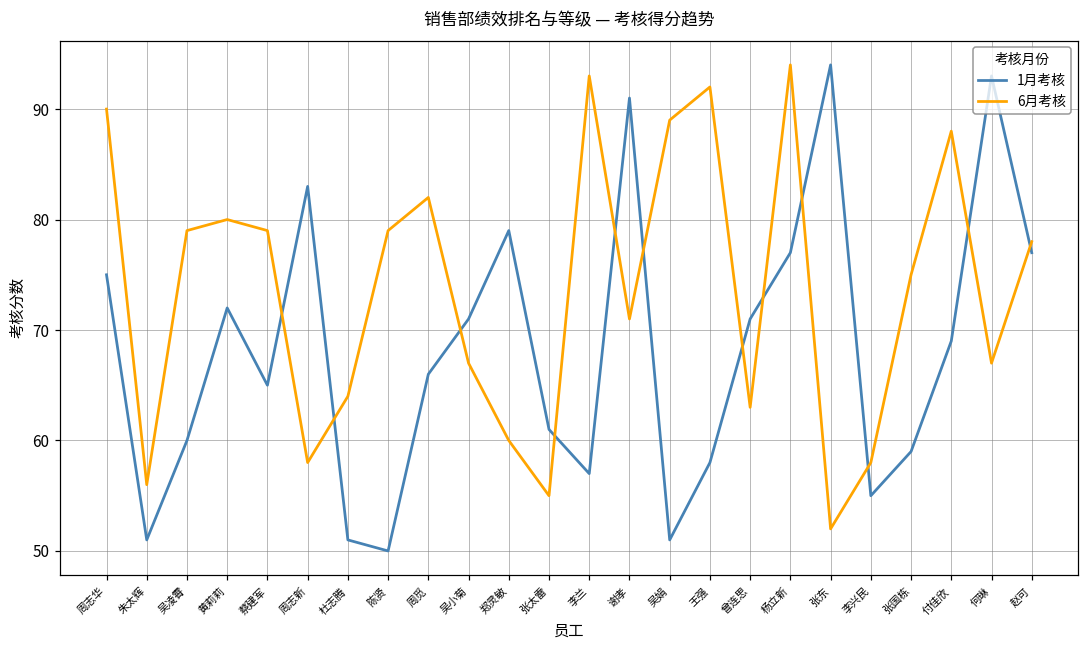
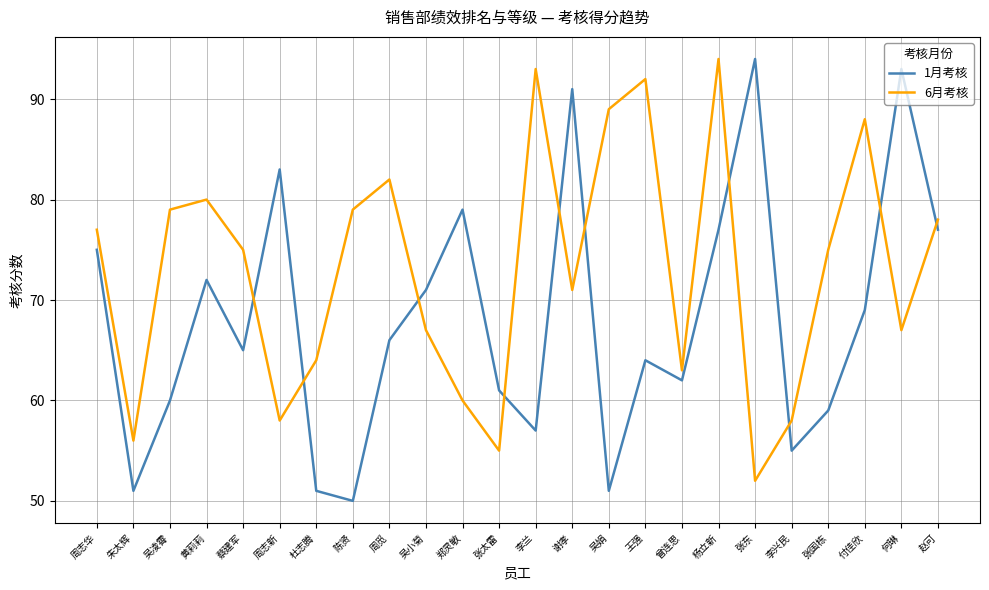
6月考核, 周志华: 90 -> 77
6月考核, 蔡建军: 79 -> 75
1月考核, 王强: 58 -> 64
1月考核, 曾连思: 71 -> 62
